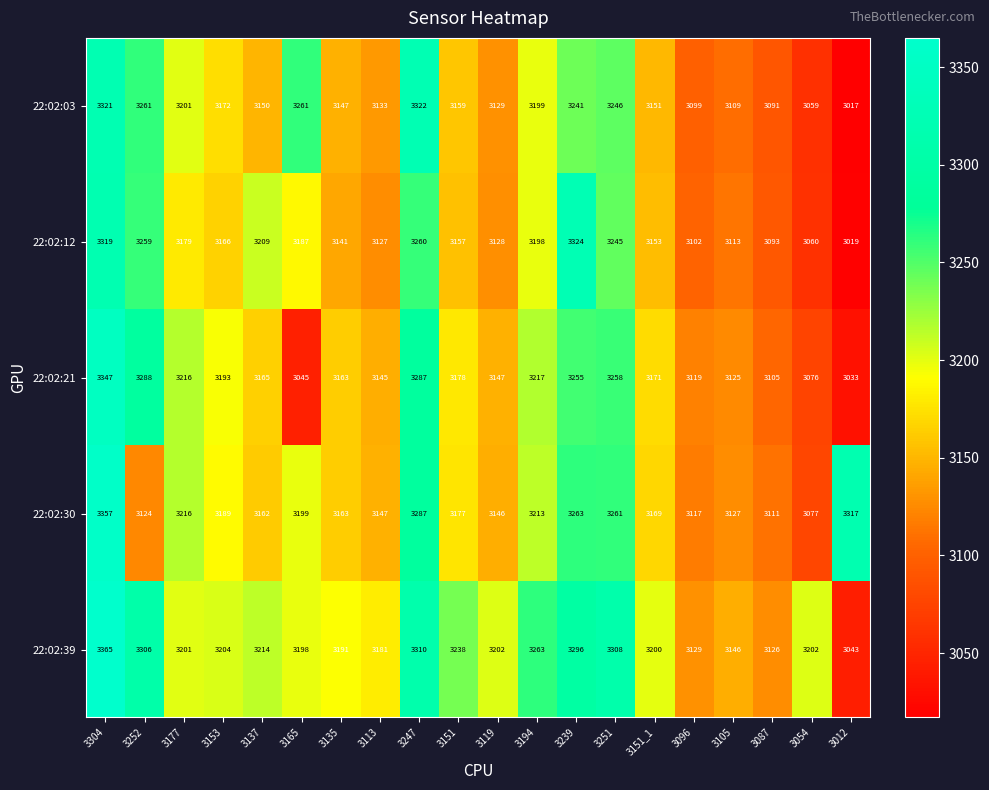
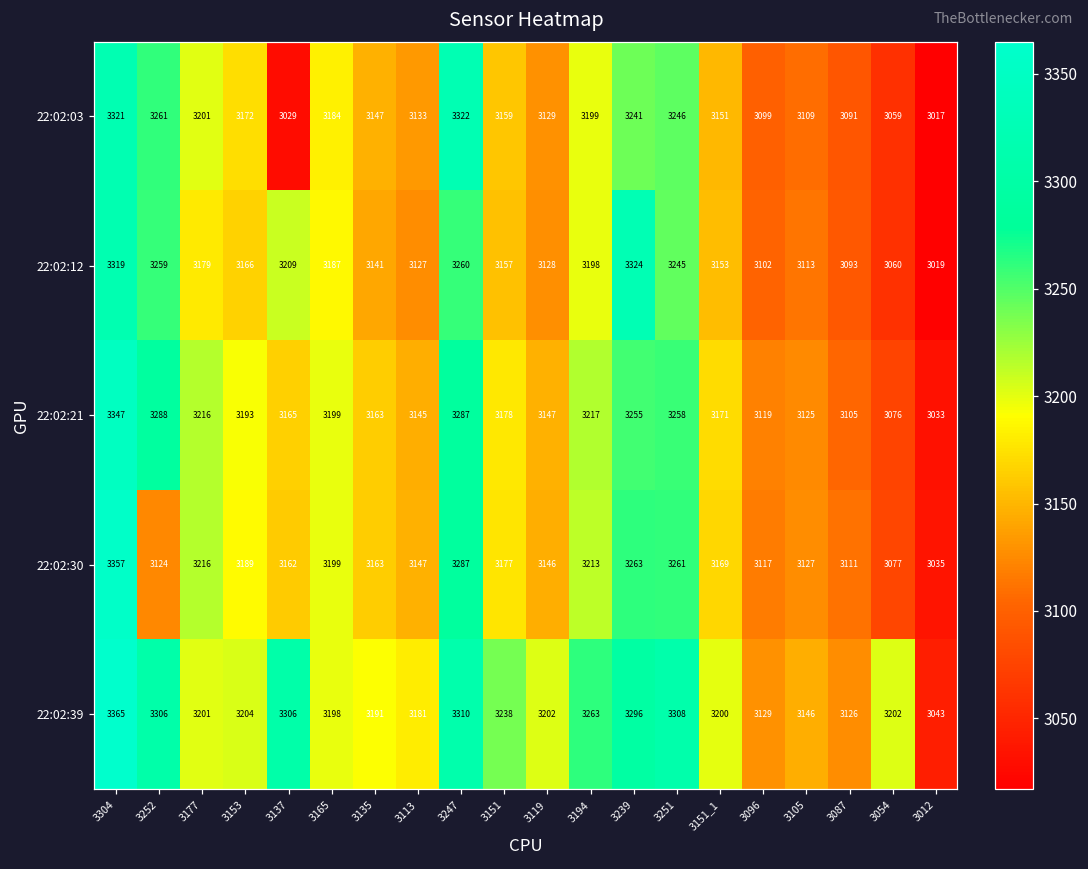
22:02:03, 3137: 3150 -> 3029
22:02:03, 3165: 3261 -> 3184
22:02:21, 3165: 3045 -> 3199
22:02:30, 3012: 3317 -> 3035
22:02:39, 3137: 3214 -> 3306
